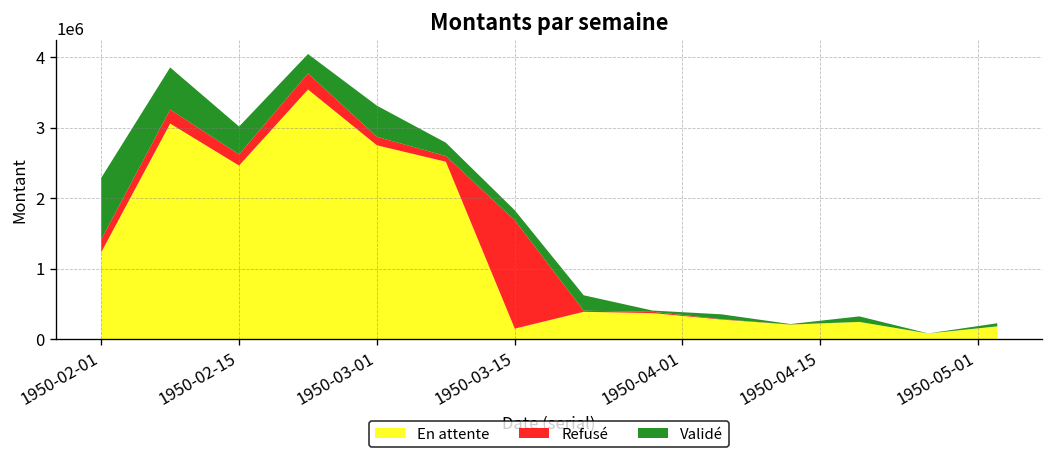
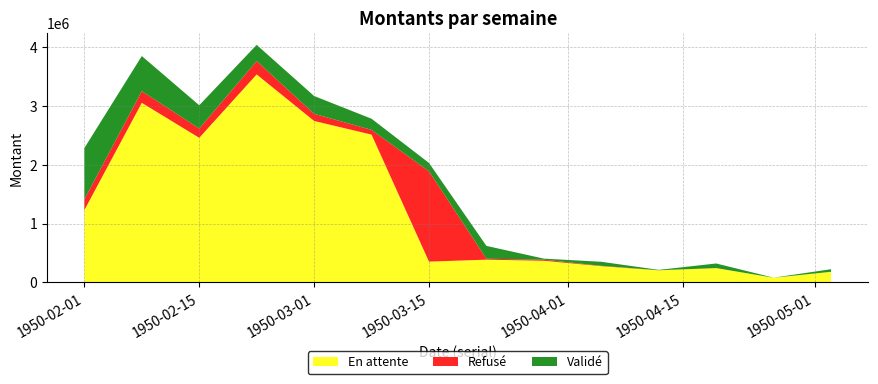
Validé, 1950-03-01: 400000 -> 300000
En attente, 1950-03-15: 100000 -> 400000
